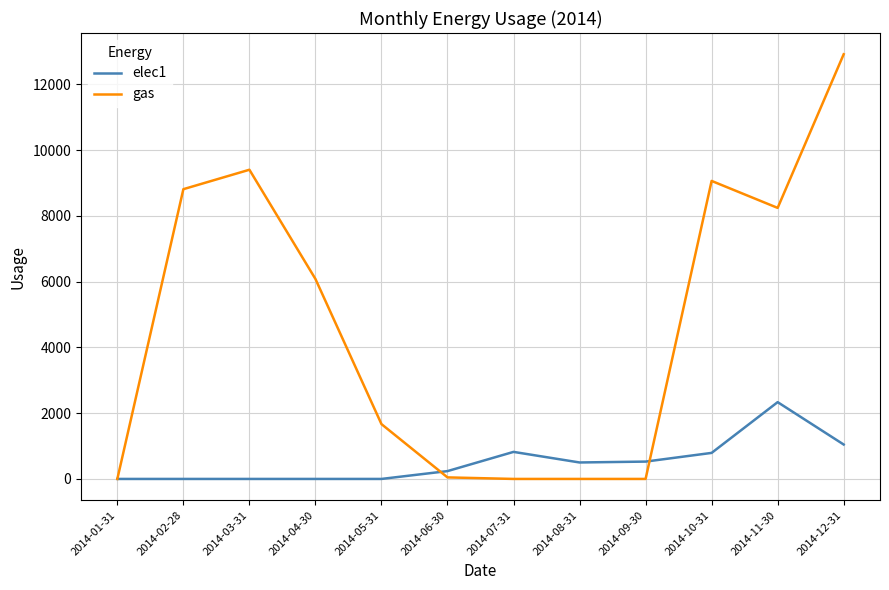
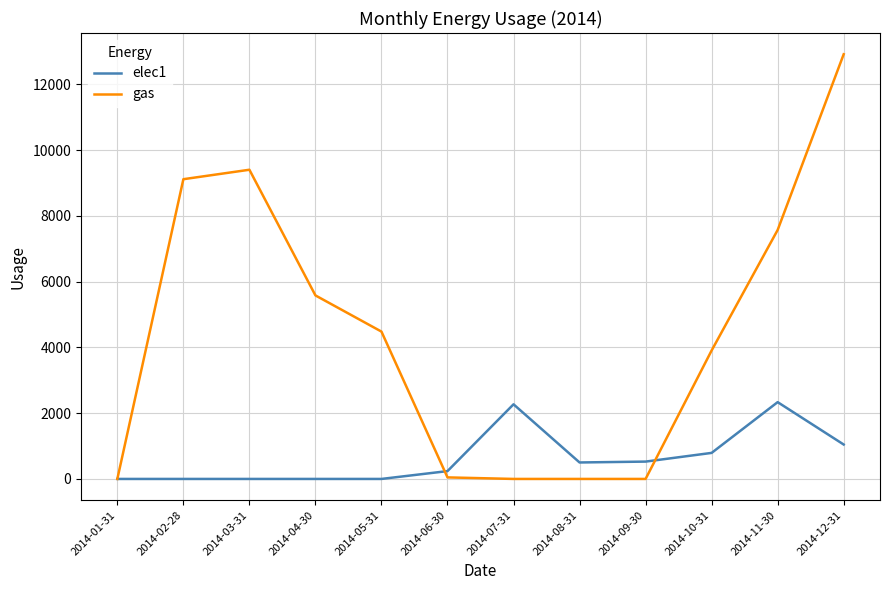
gas, 2014-02-28: 8800 -> 9100
gas, 2014-04-30: 6100 -> 5600
gas, 2014-05-31: 1700 -> 4500
elec1, 2014-07-31: 800 -> 2300
gas, 2014-10-31: 9100 -> 3900
gas, 2014-11-30: 8200 -> 7600
